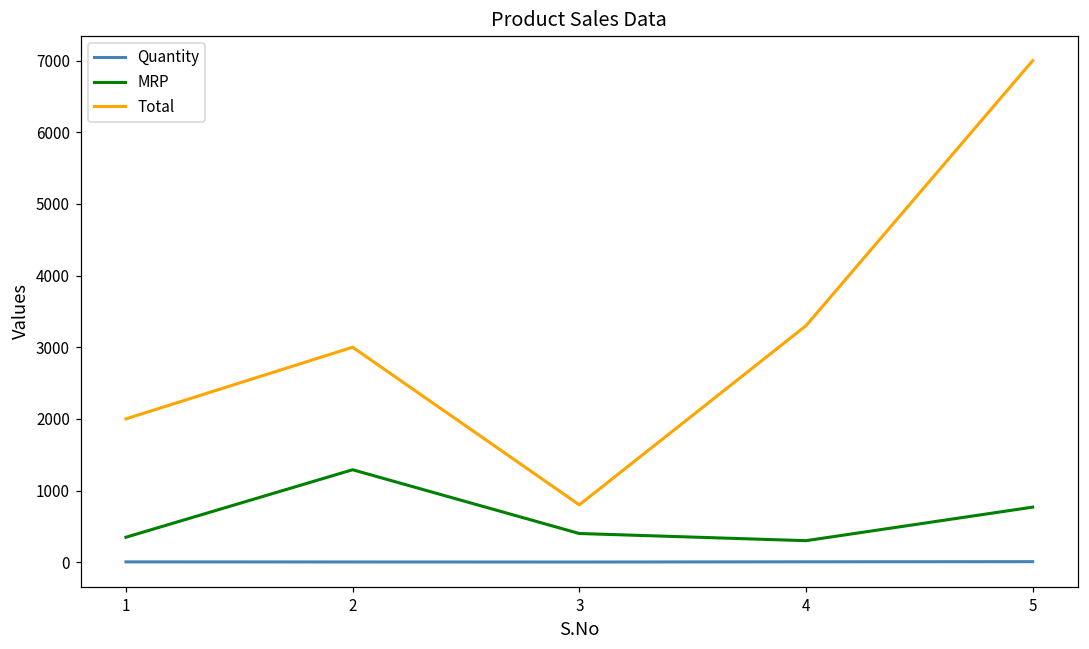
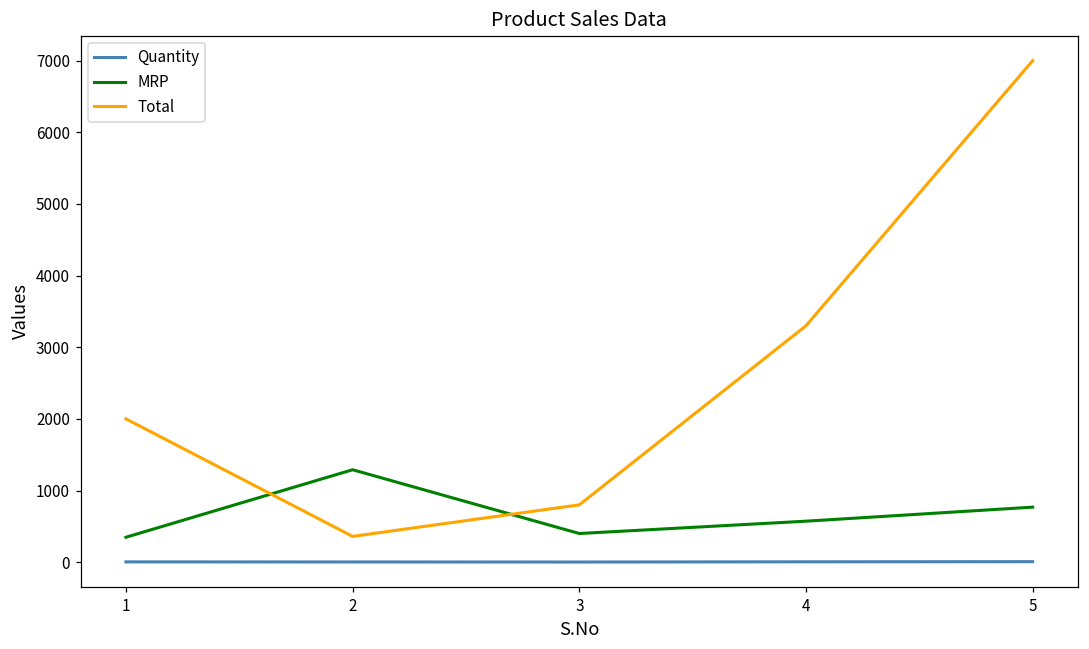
Total, 2: 3000 -> 400
MRP, 4: 300 -> 600
